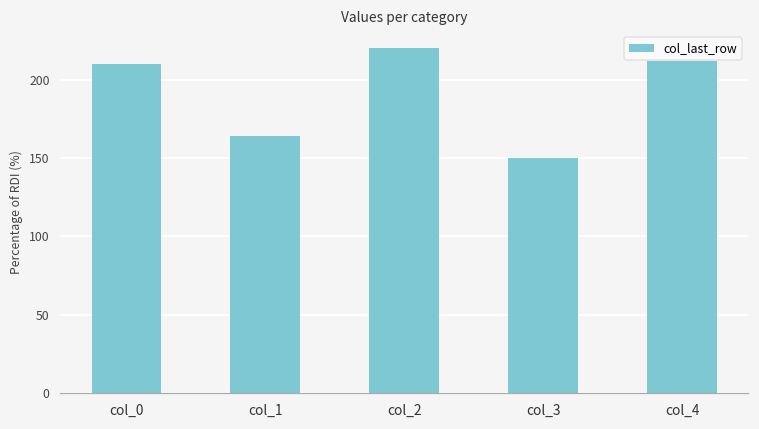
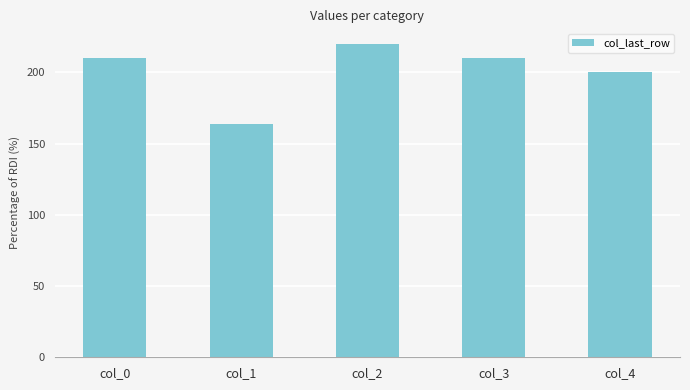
col_3: 150 -> 210
col_4: 212 -> 200
